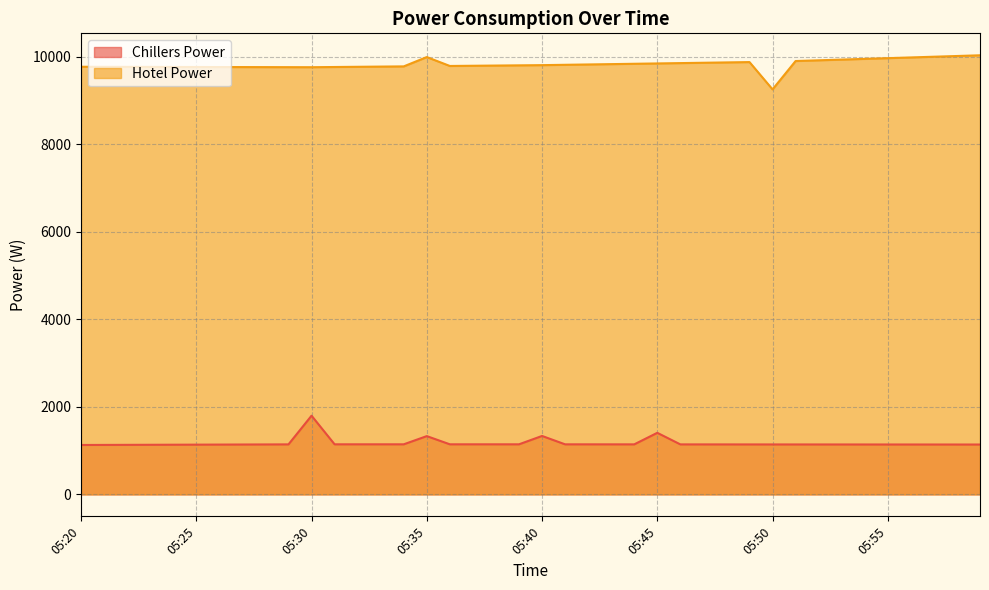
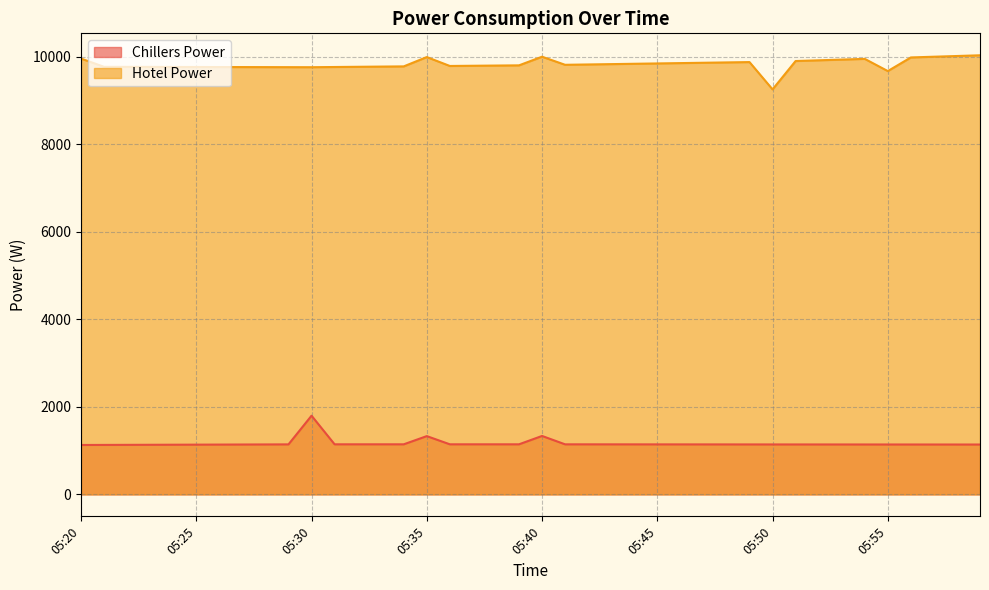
Hotel Power, 05:20: 9800 -> 10000
Hotel Power, 05:40: 9800 -> 10000
Chillers Power, 05:45: 1400 -> 1100
Hotel Power, 05:55: 10000 -> 9700
